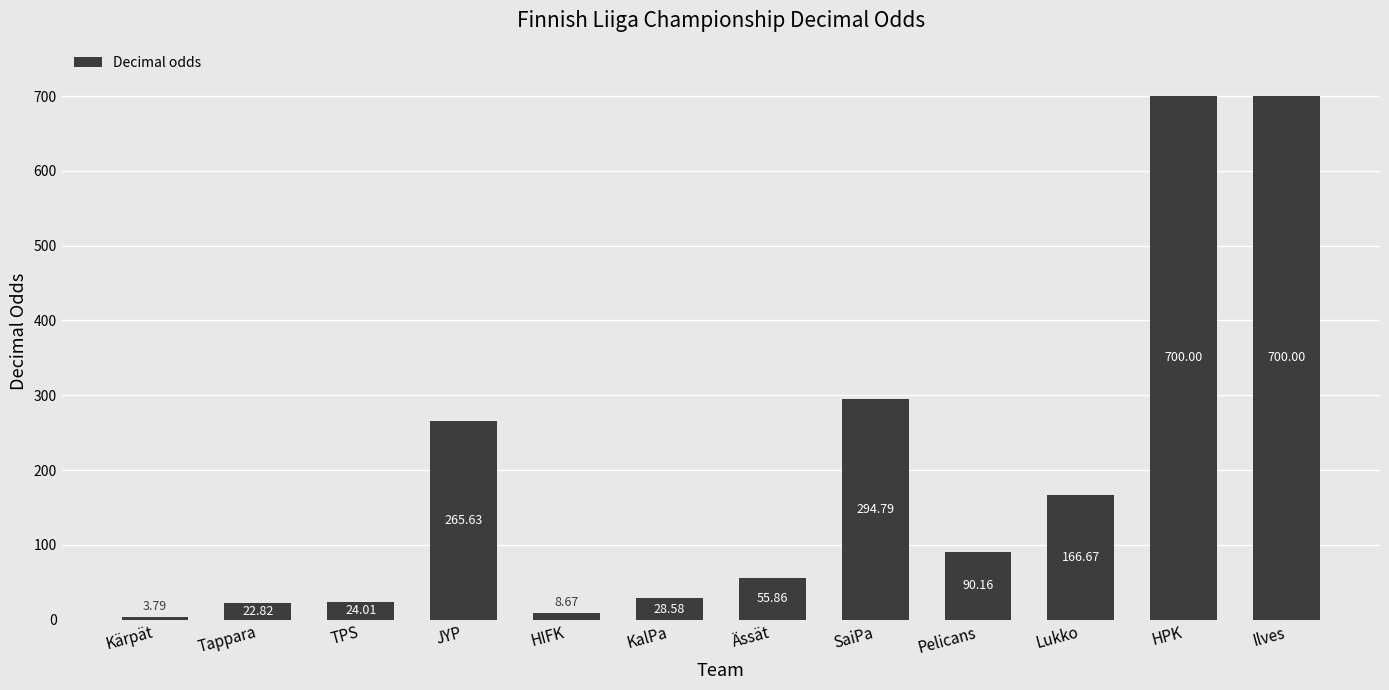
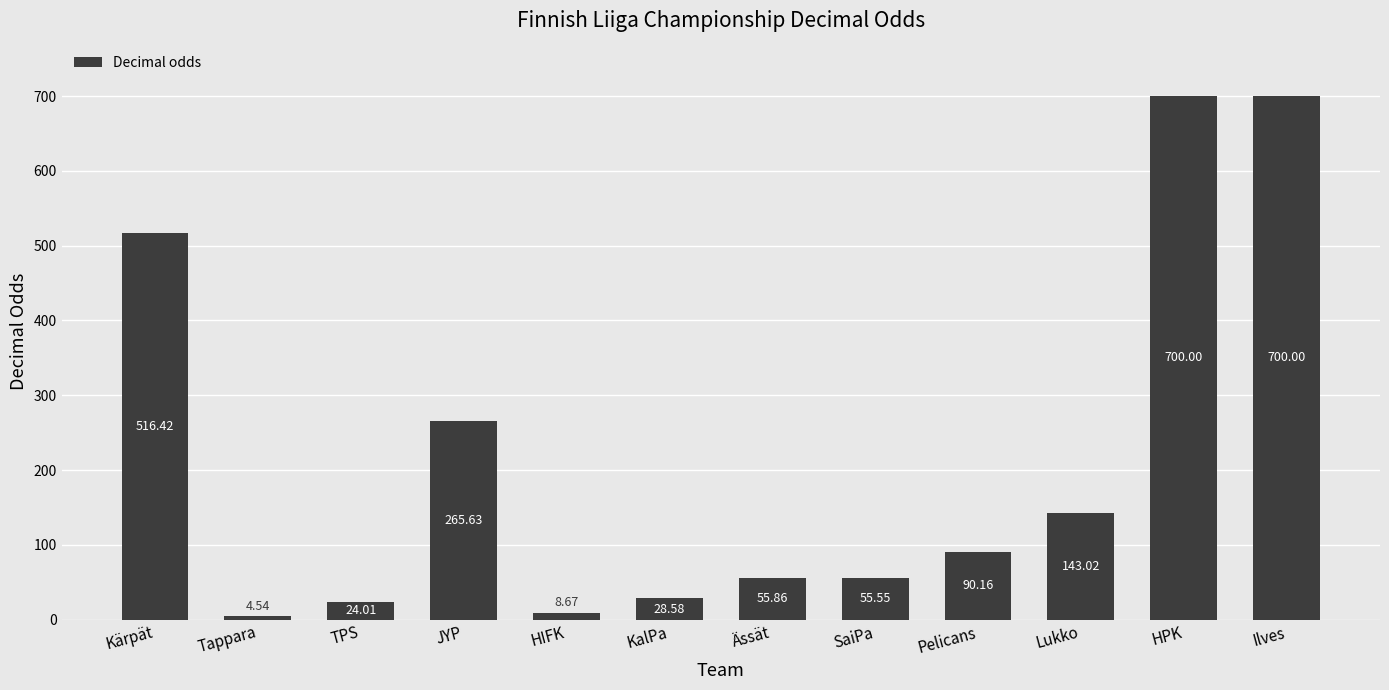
Kärpät: 3.79 -> 516.42
Tappara: 22.82 -> 4.54
SaiPa: 294.79 -> 55.55
Lukko: 166.67 -> 143.02
